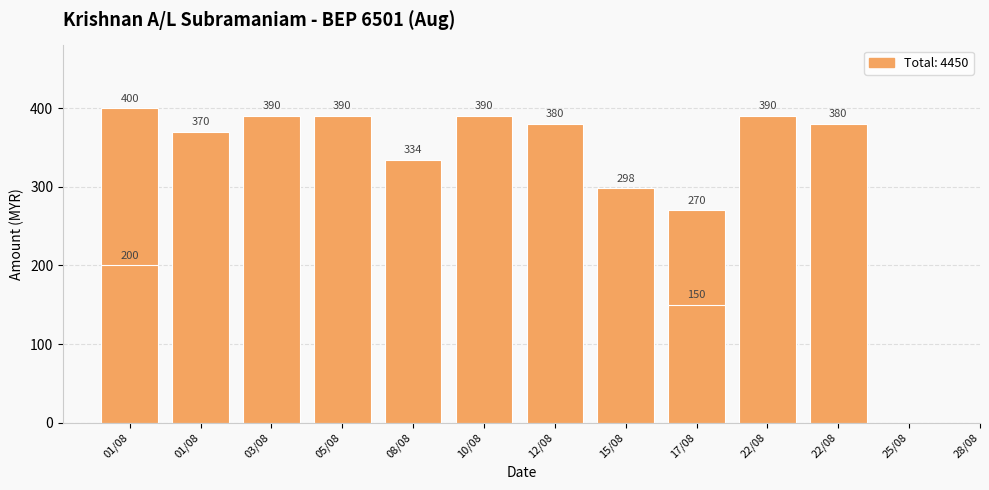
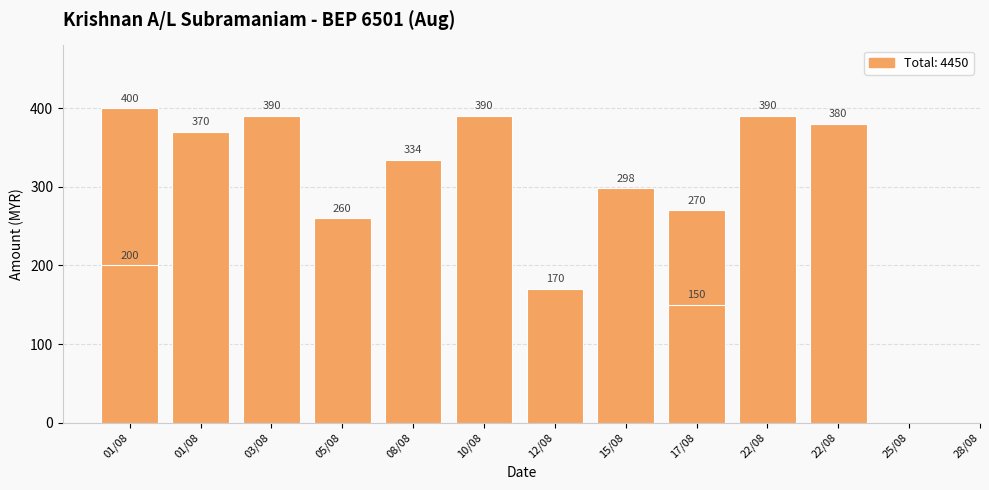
05/08: 390 -> 260
12/08: 380 -> 170
